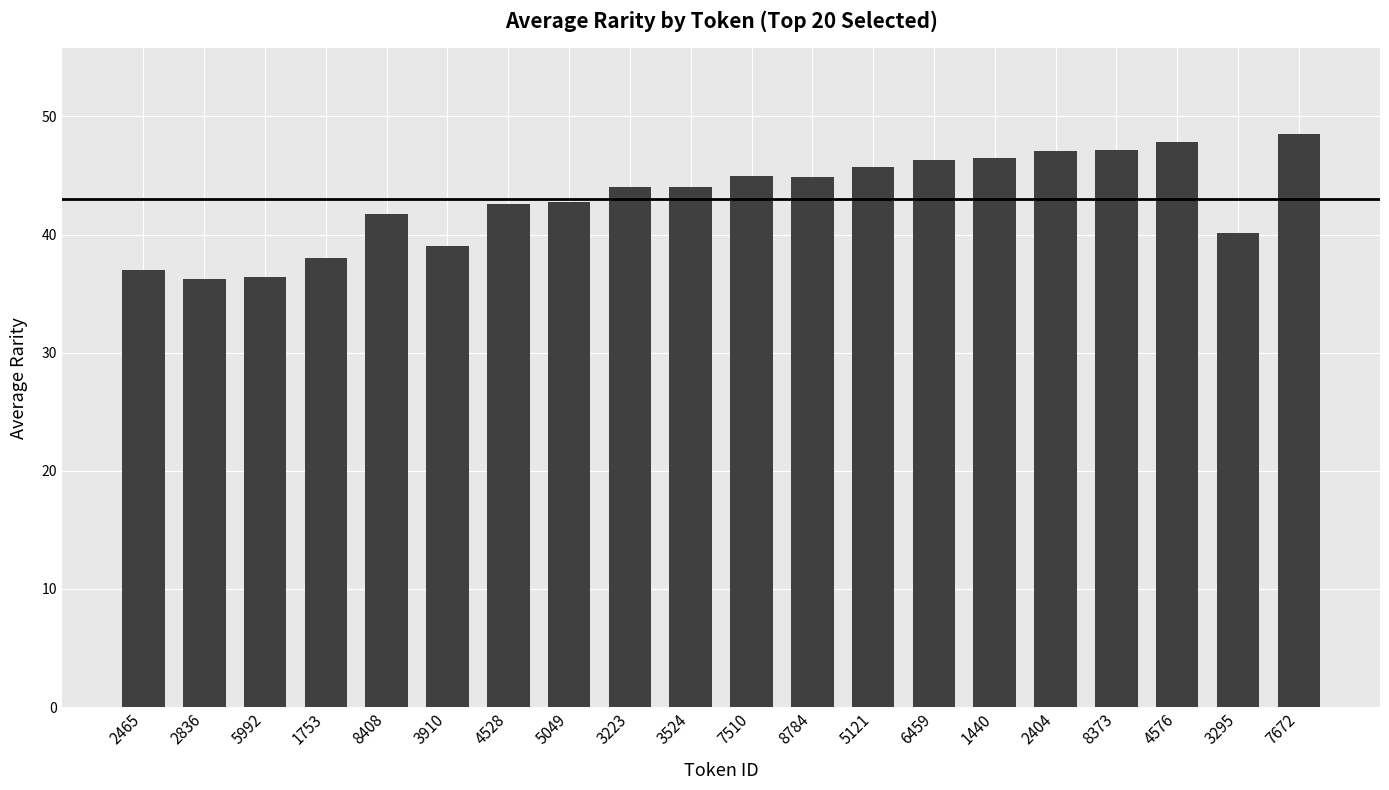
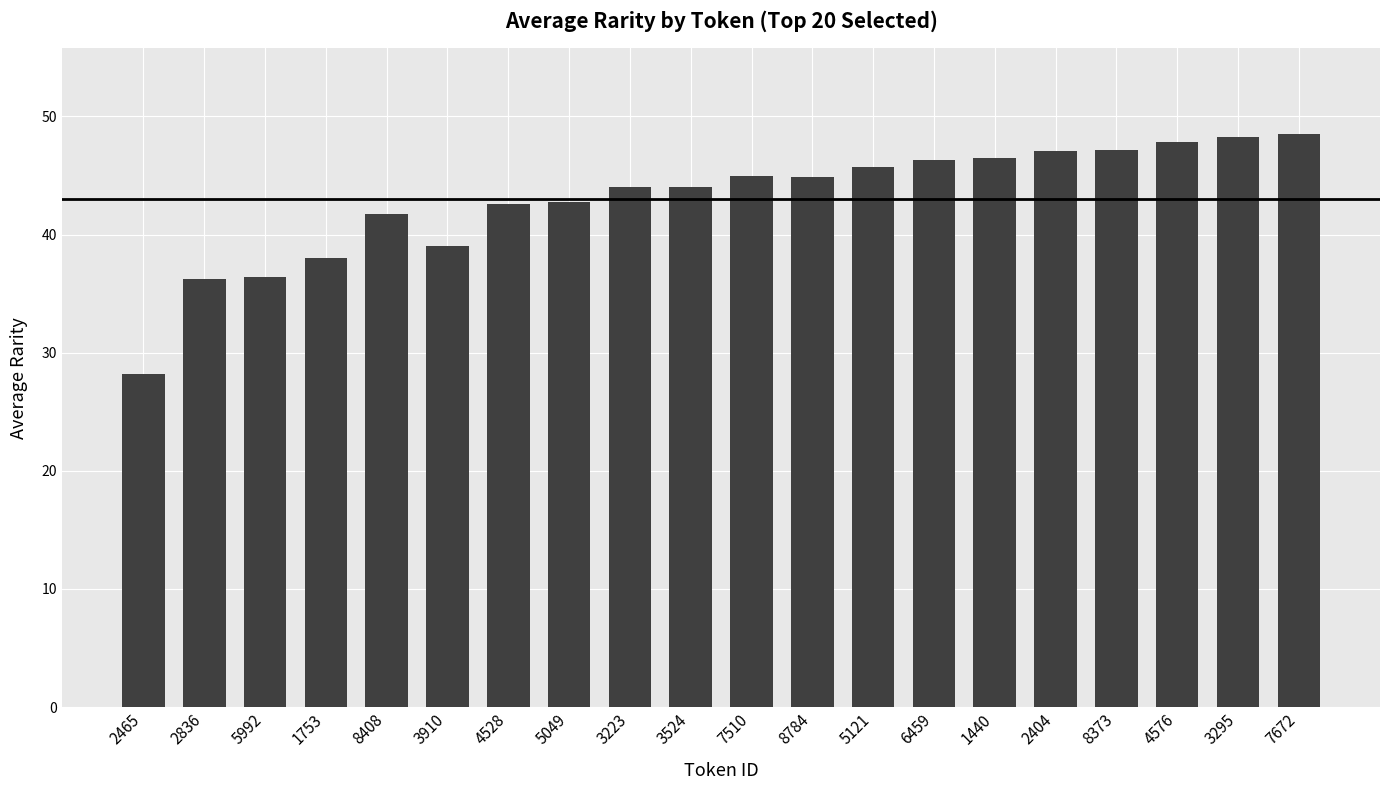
2465: 37.0 -> 28.2
3295: 40.1 -> 48.2
